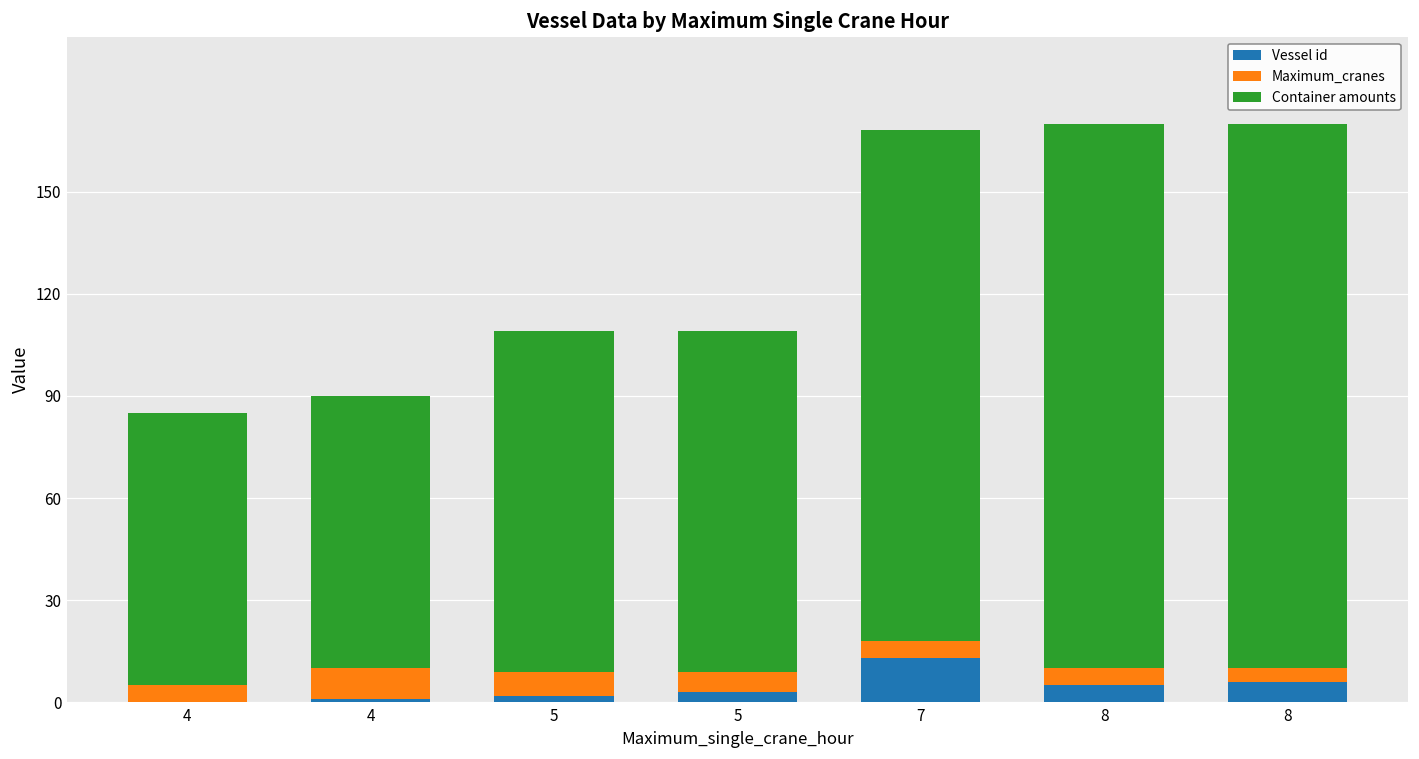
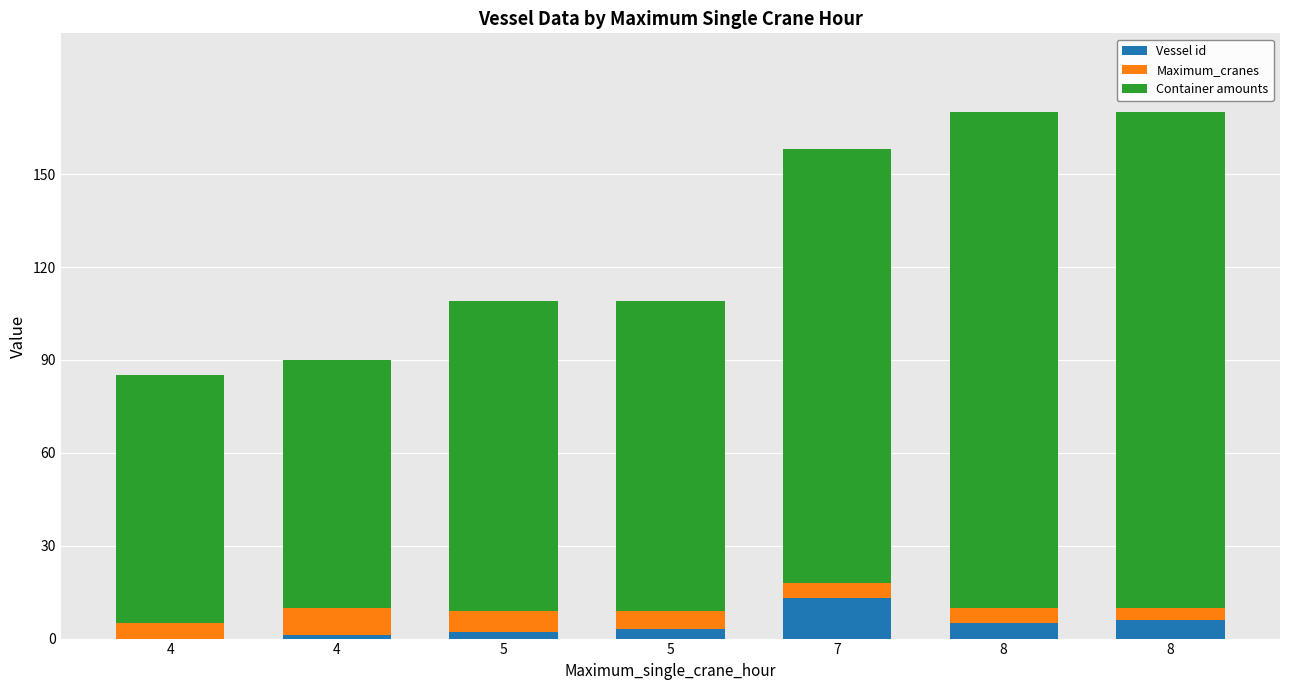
Container amounts, 7: 150 -> 140
